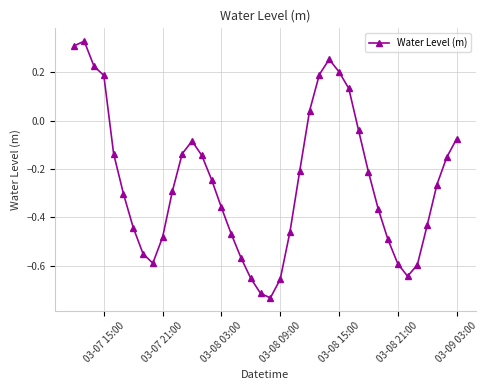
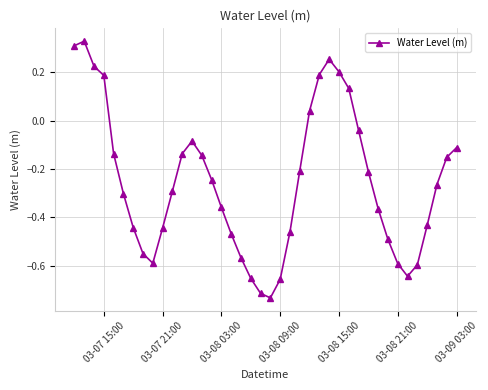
03-07 21:00: -0.48 -> -0.44
03-09 03:00: -0.08 -> -0.11
